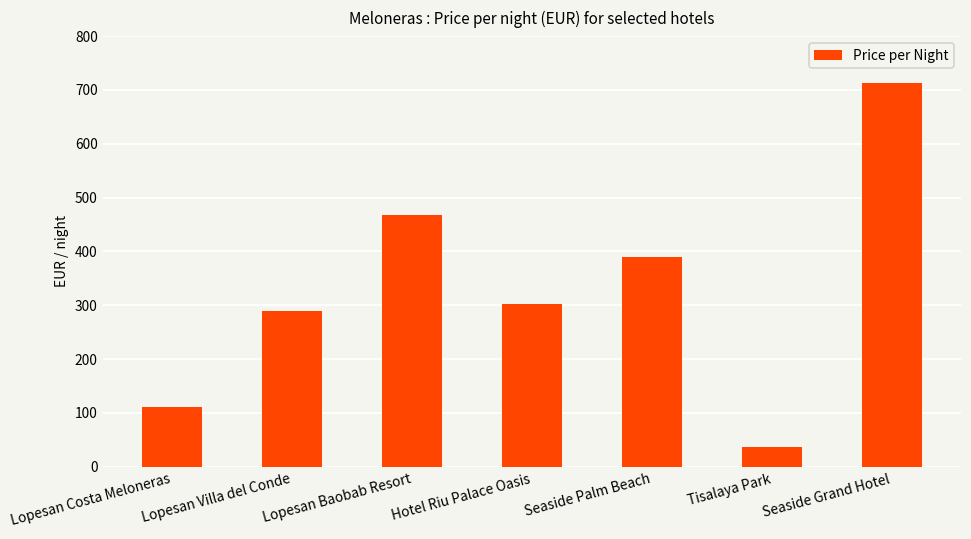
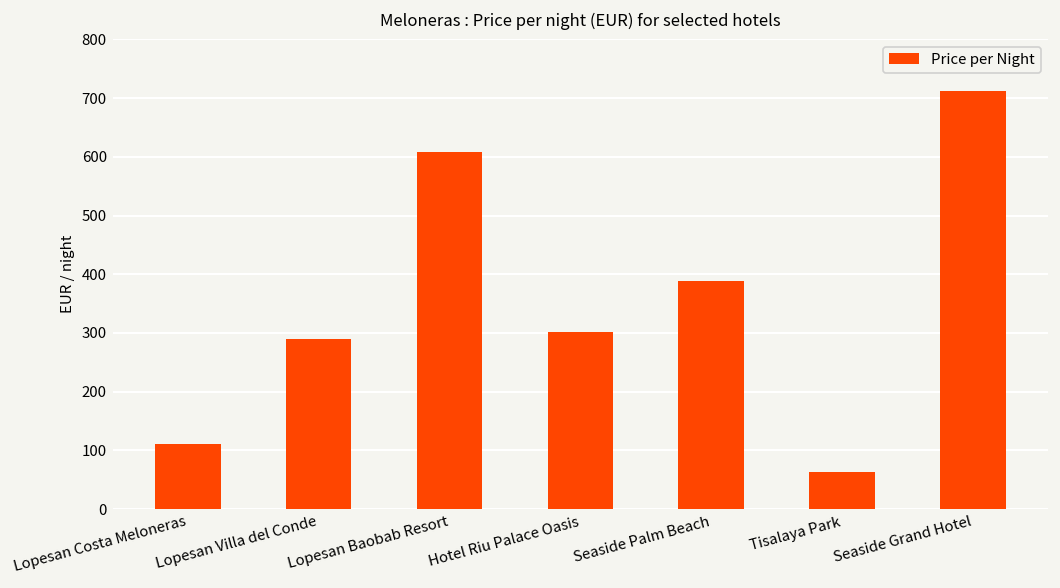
Lopesan Baobab Resort: 470 -> 610
Tisalaya Park: 40 -> 60
